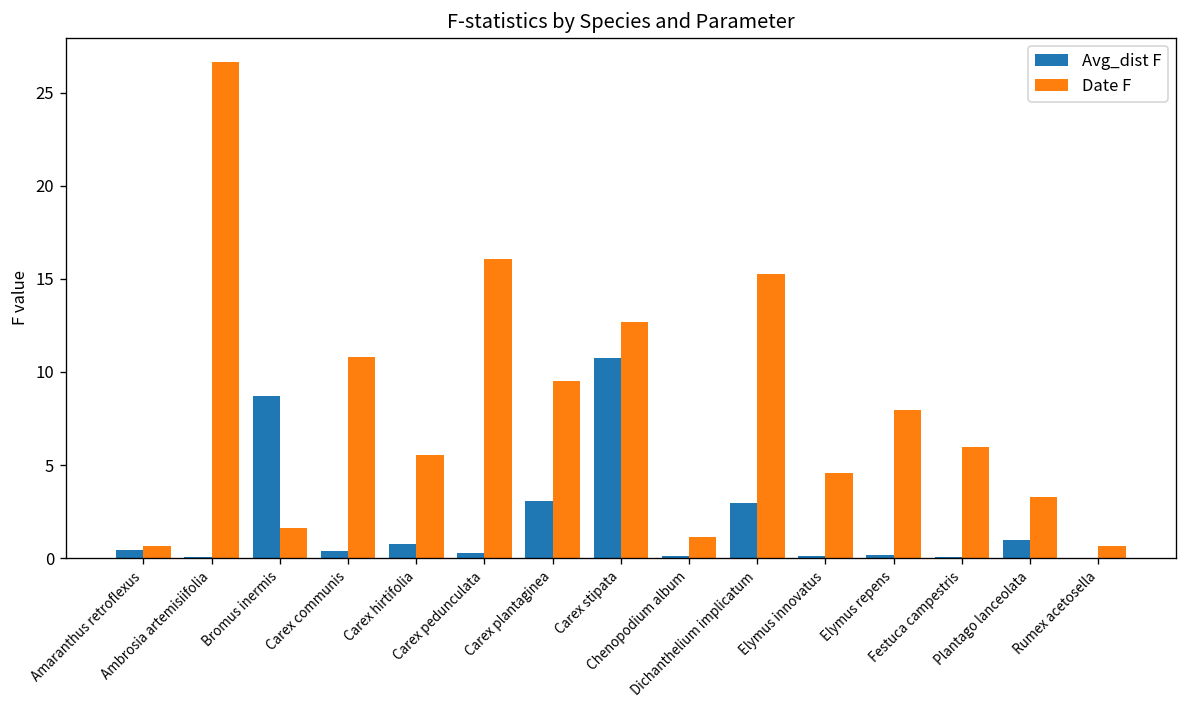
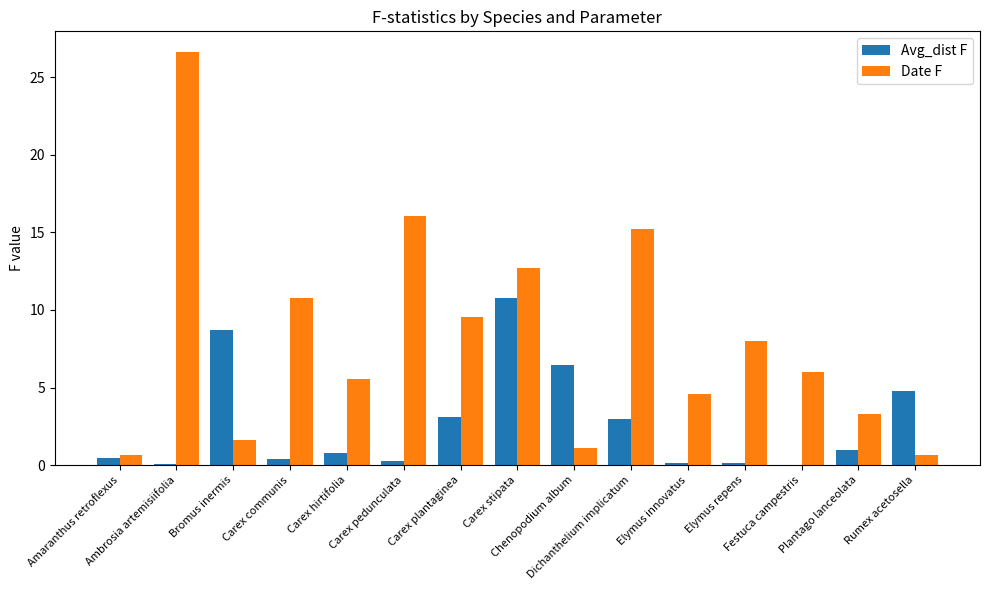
Avg_dist F, Chenopodium album: 0.1 -> 6.5
Avg_dist F, Rumex acetosella: 0.0 -> 4.8
